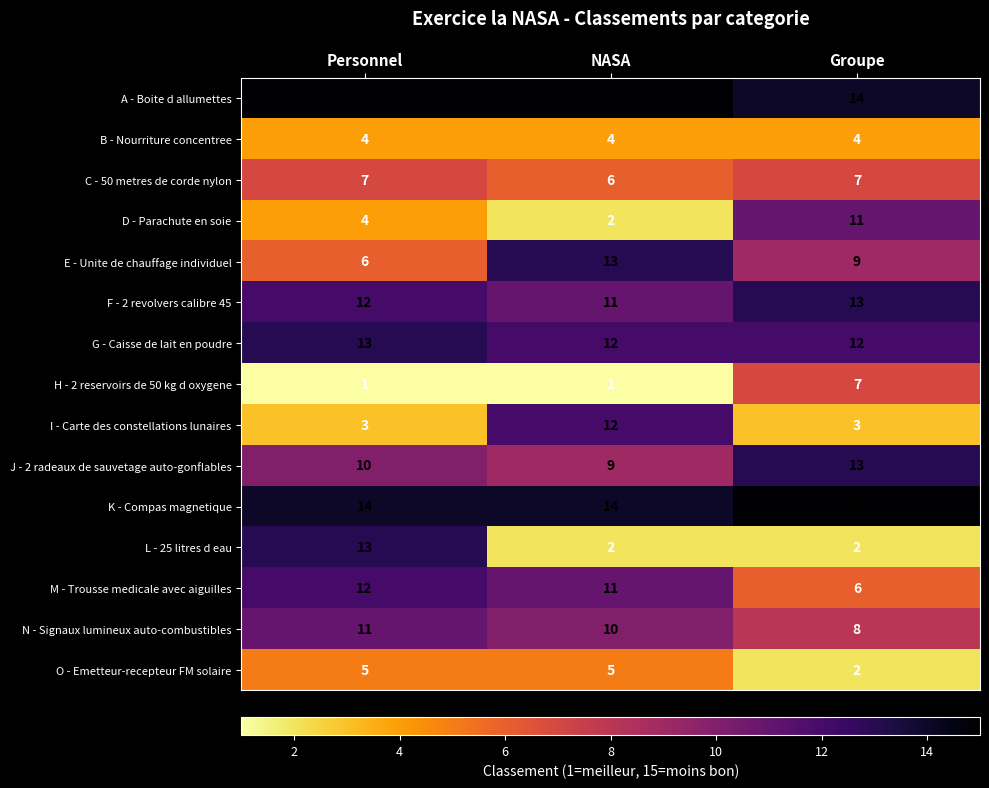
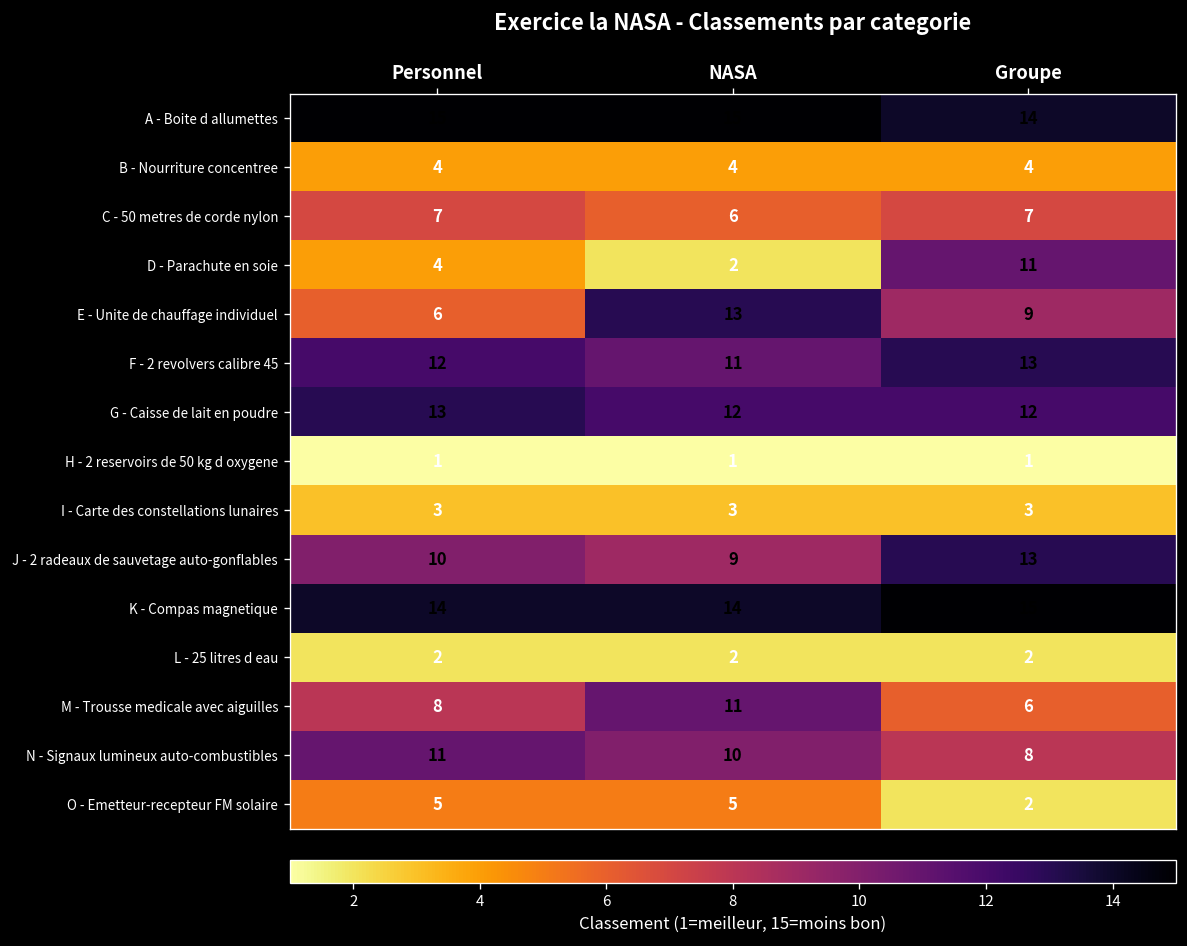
H - 2 reservoirs de 50 kg d oxygene, Groupe: 7 -> 1
I - Carte des constellations lunaires, NASA: 12 -> 3
L - 25 litres d eau, Personnel: 13 -> 2
M - Trousse medicale avec aiguilles, Personnel: 12 -> 8
